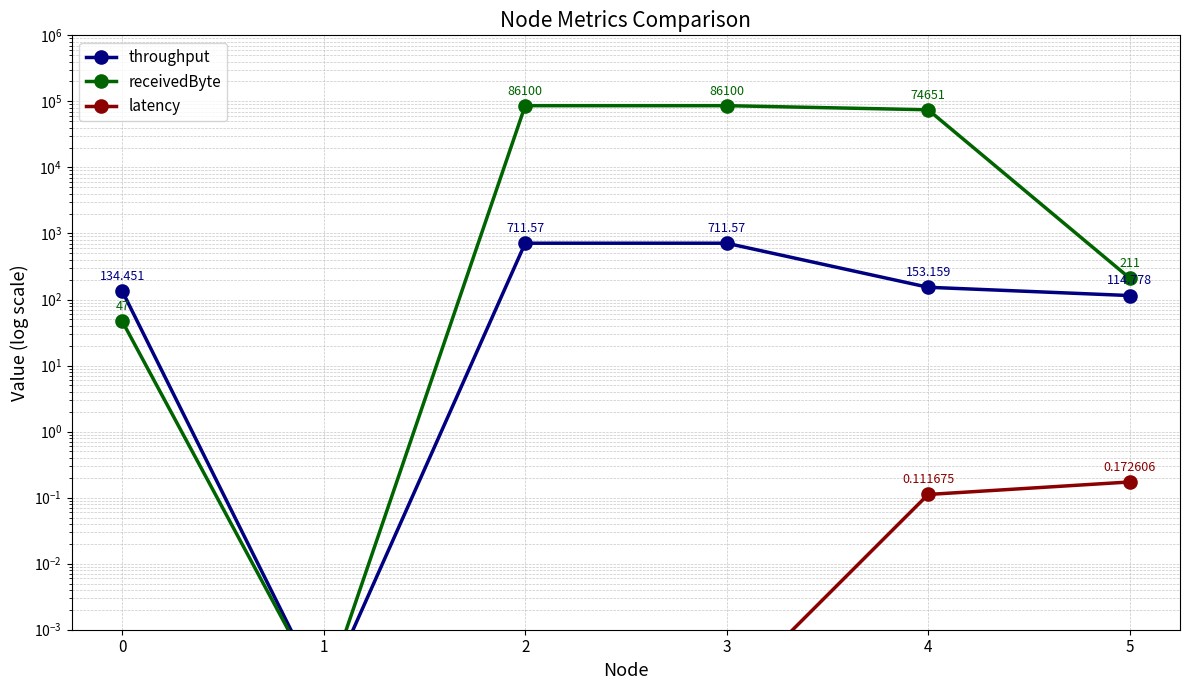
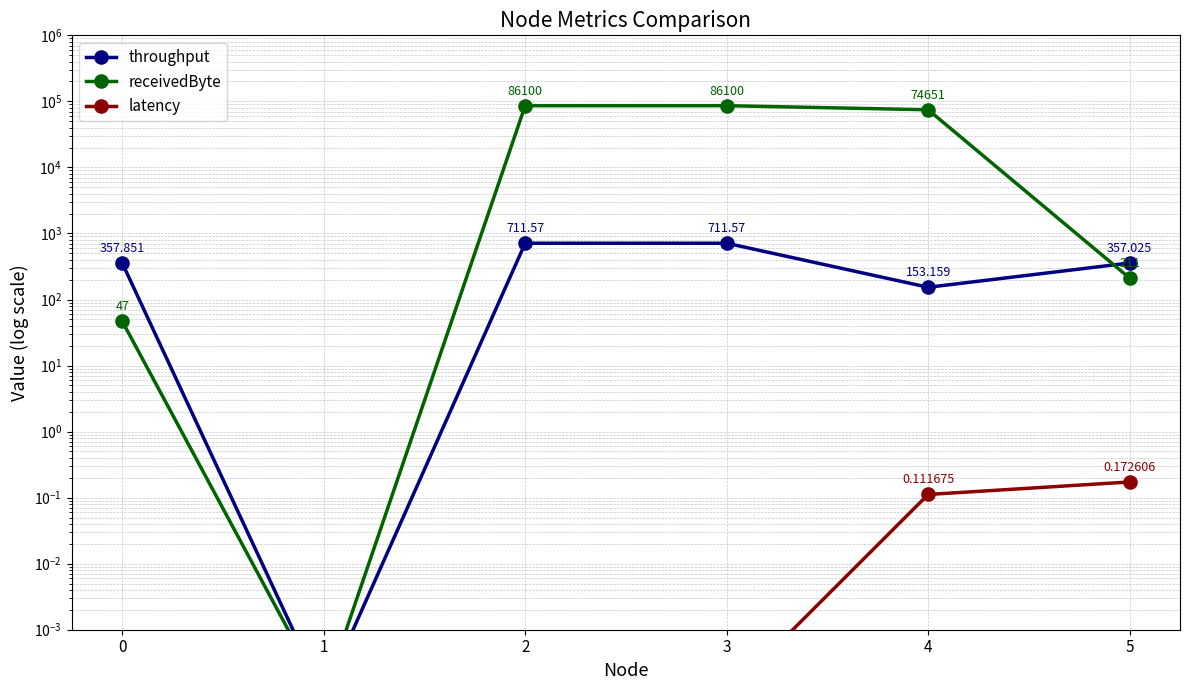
throughput, 0: 134.451 -> 357.851
throughput, 5: 114.778 -> 357.025
